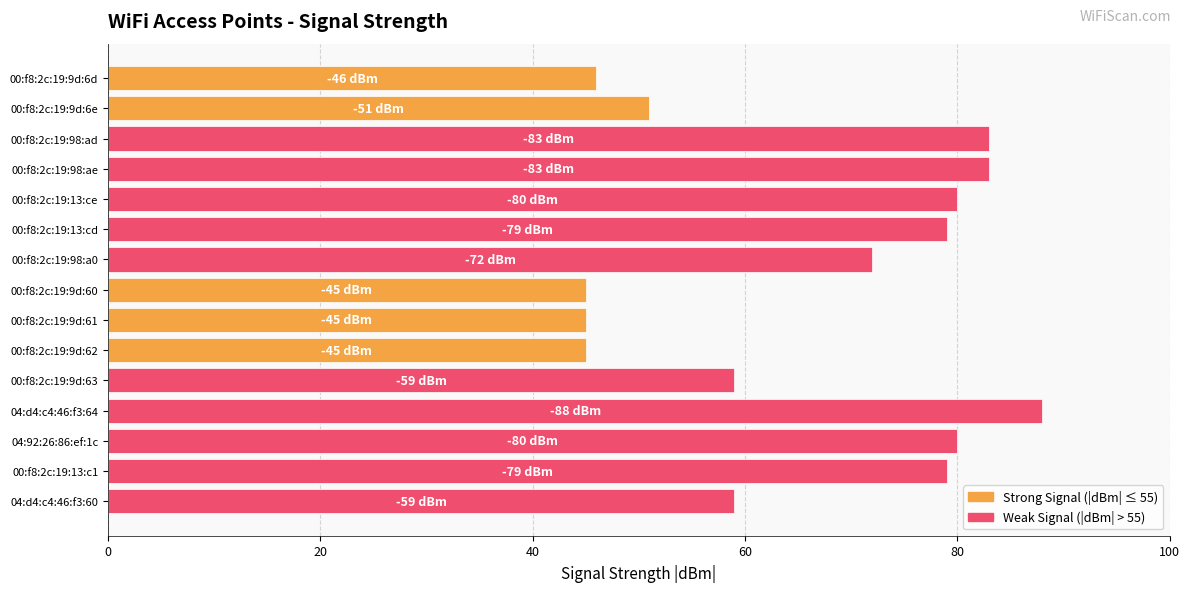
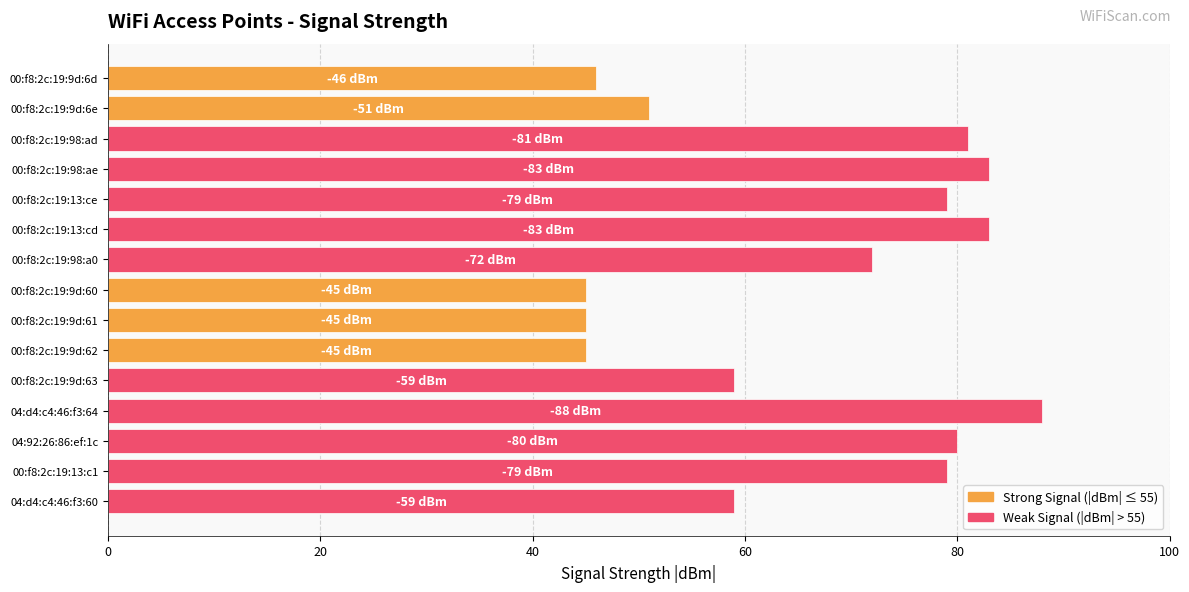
00:f8:2c:19:98:ad: -83 -> -81
00:f8:2c:19:13:ce: -80 -> -79
00:f8:2c:19:13:cd: -79 -> -83
